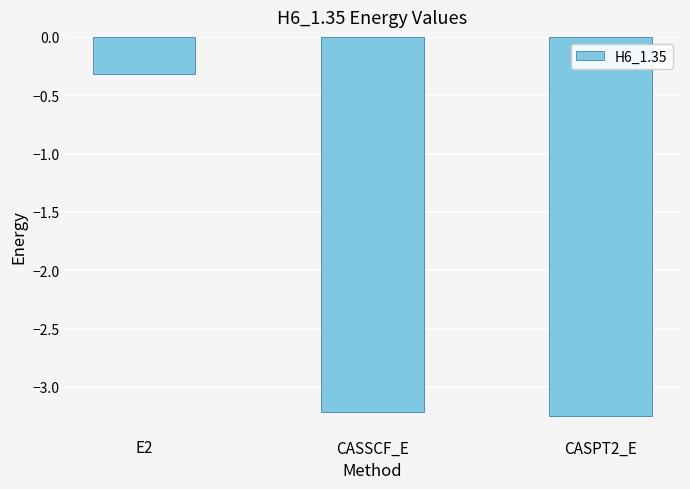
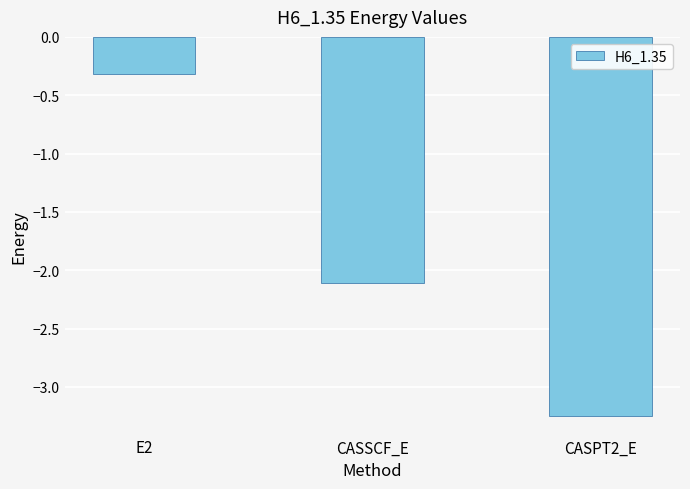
CASSCF_E: -3.21 -> -2.11
